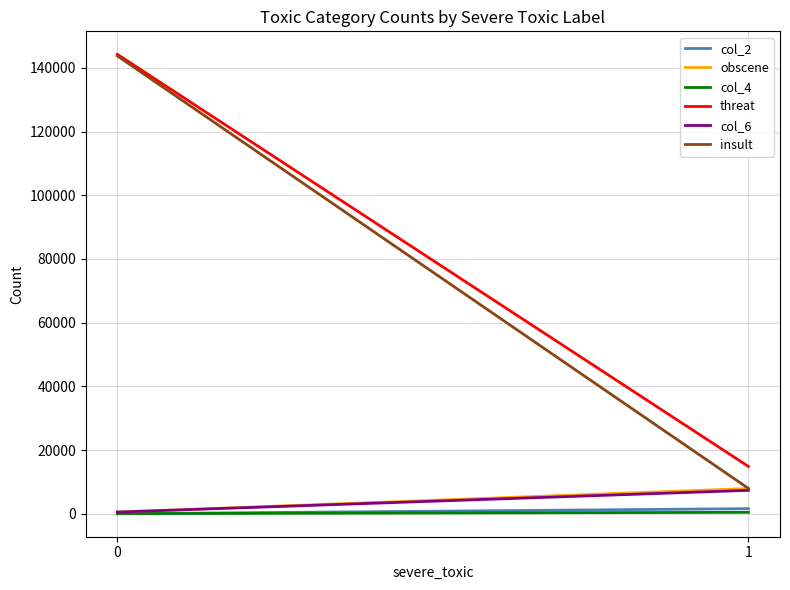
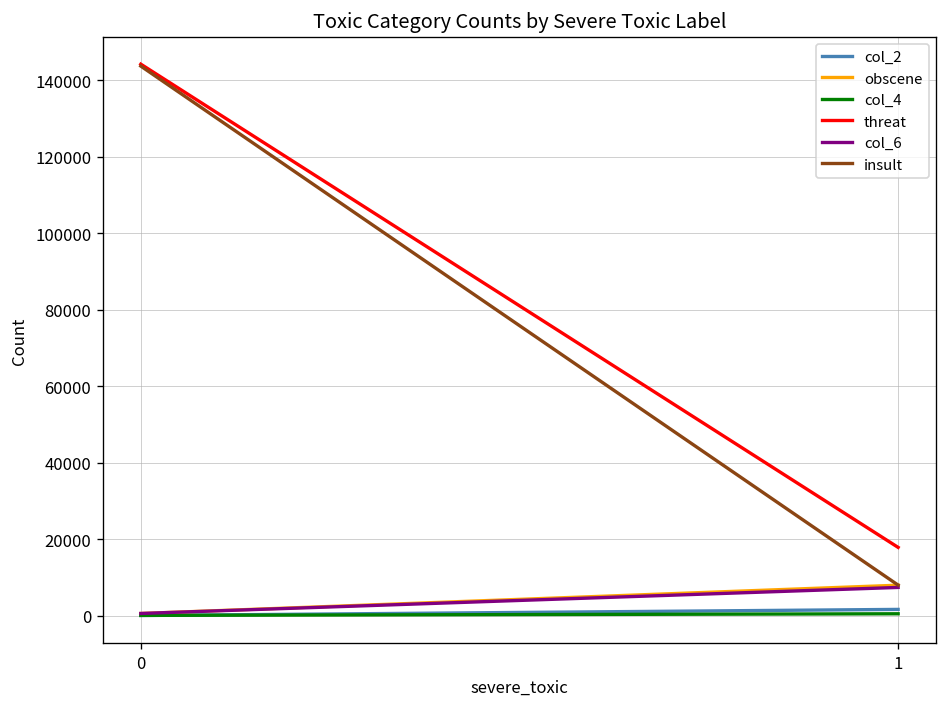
threat, 1: 15000 -> 18000
